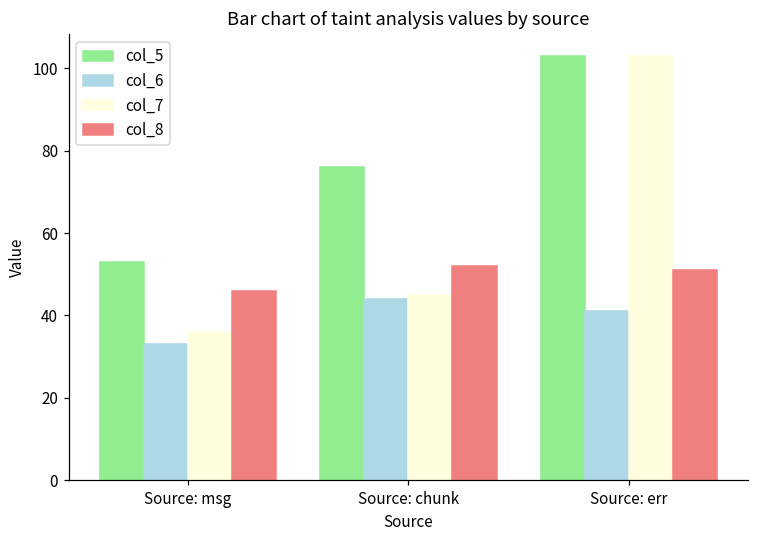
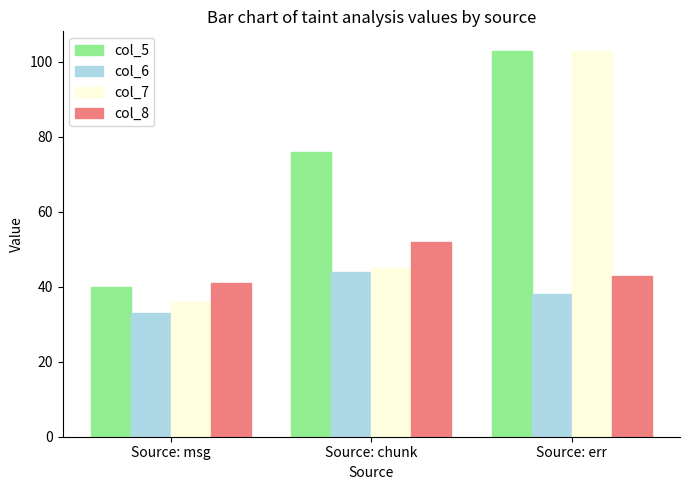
col_5, Source: msg: 53 -> 40
col_8, Source: msg: 46 -> 41
col_6, Source: err: 41 -> 38
col_8, Source: err: 51 -> 43
